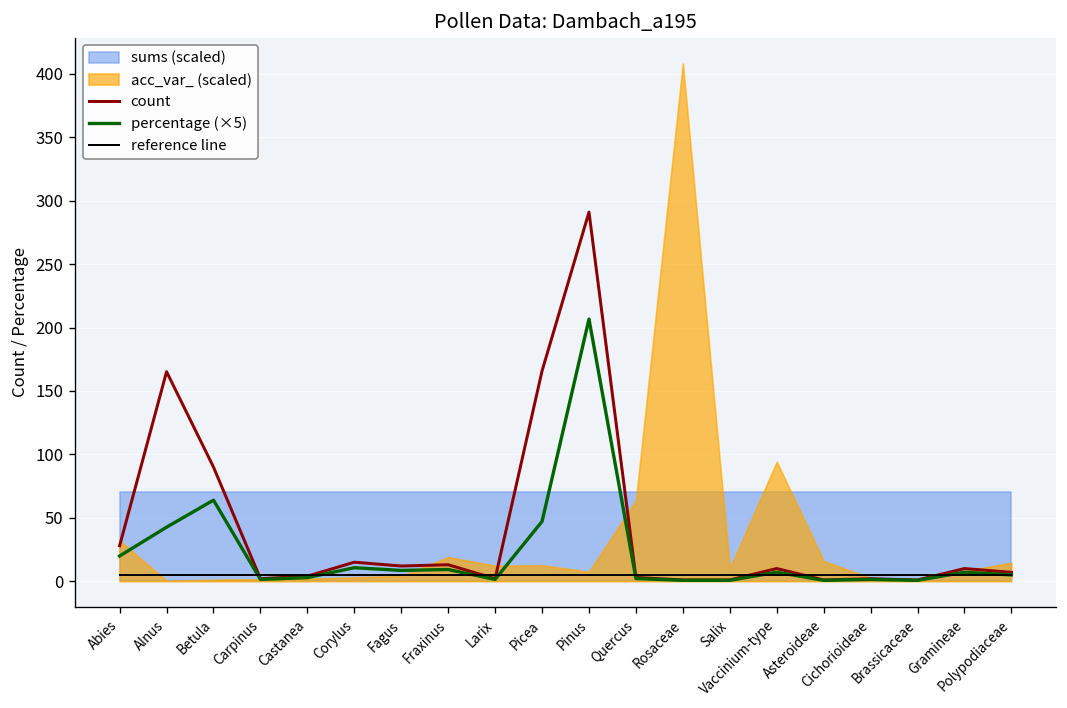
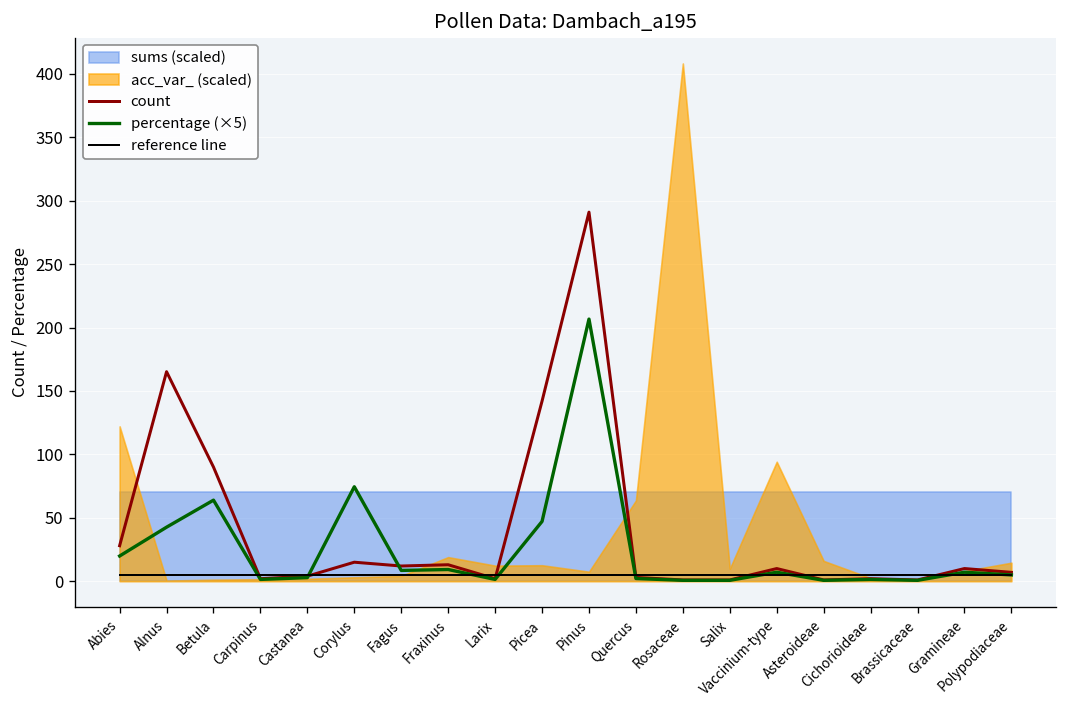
acc_var_ (scaled), Abies: 32 -> 122
percentage (×5), Corylus: 11 -> 74
count, Picea: 166 -> 142
